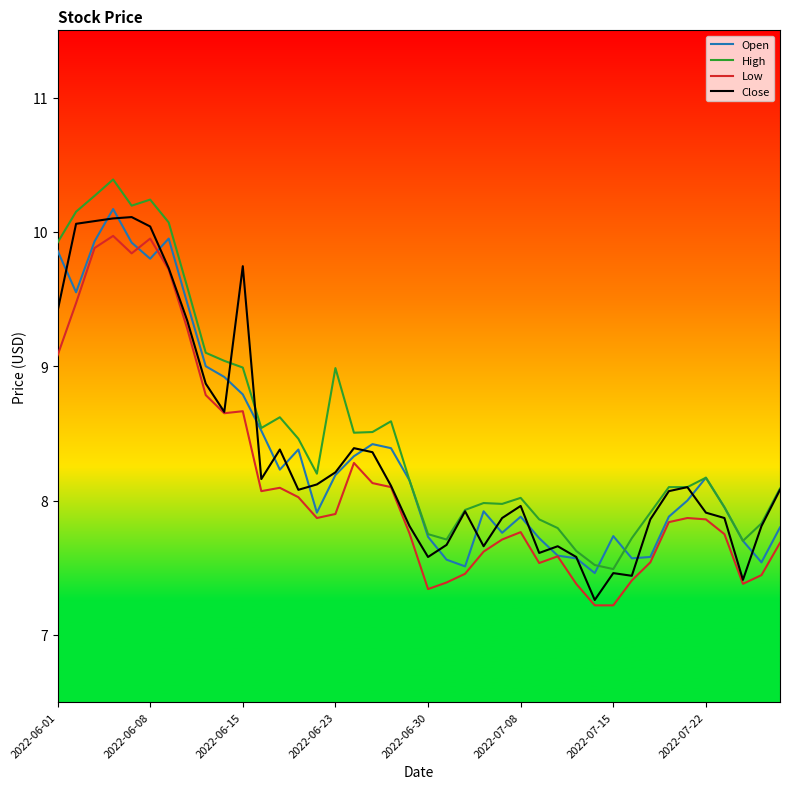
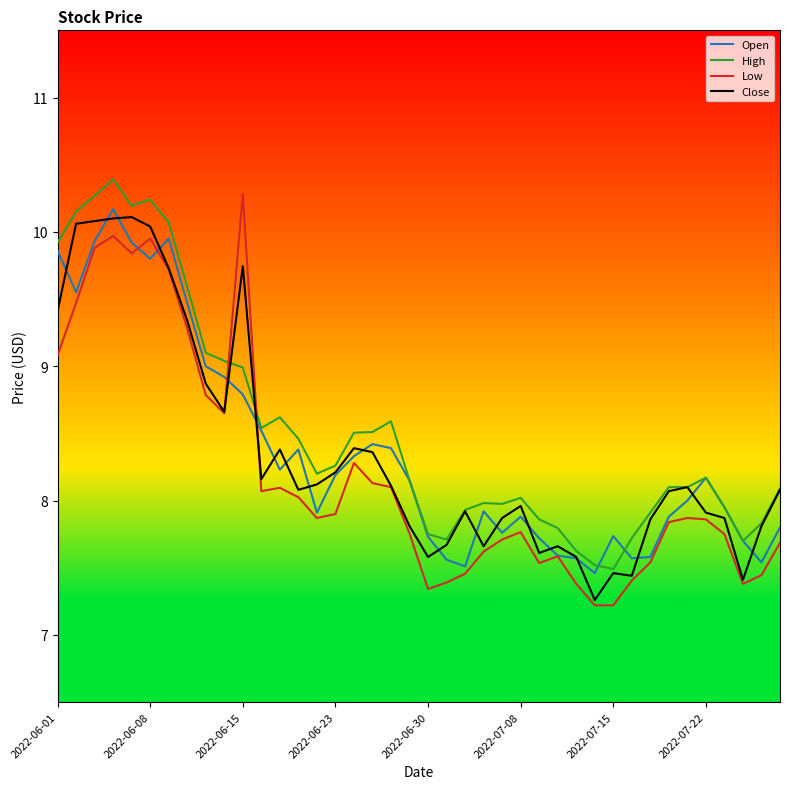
Low, 2022-06-15: 8.66 -> 10.28
High, 2022-06-23: 8.99 -> 8.26
